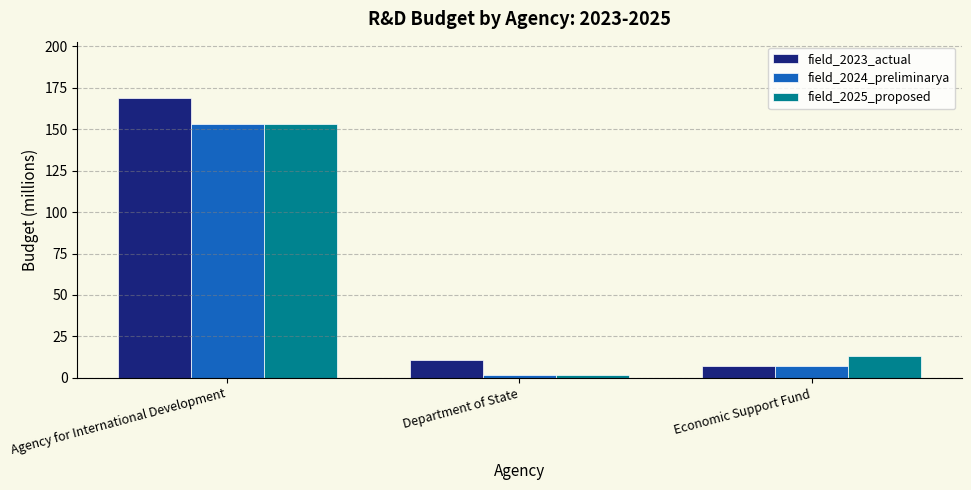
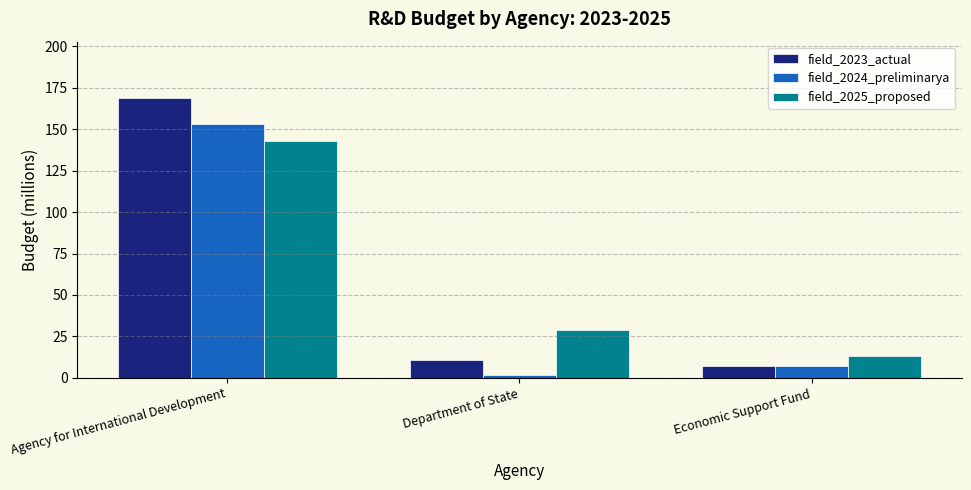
field_2025_proposed, Agency for International Development: 153 -> 143
field_2025_proposed, Department of State: 2 -> 29
